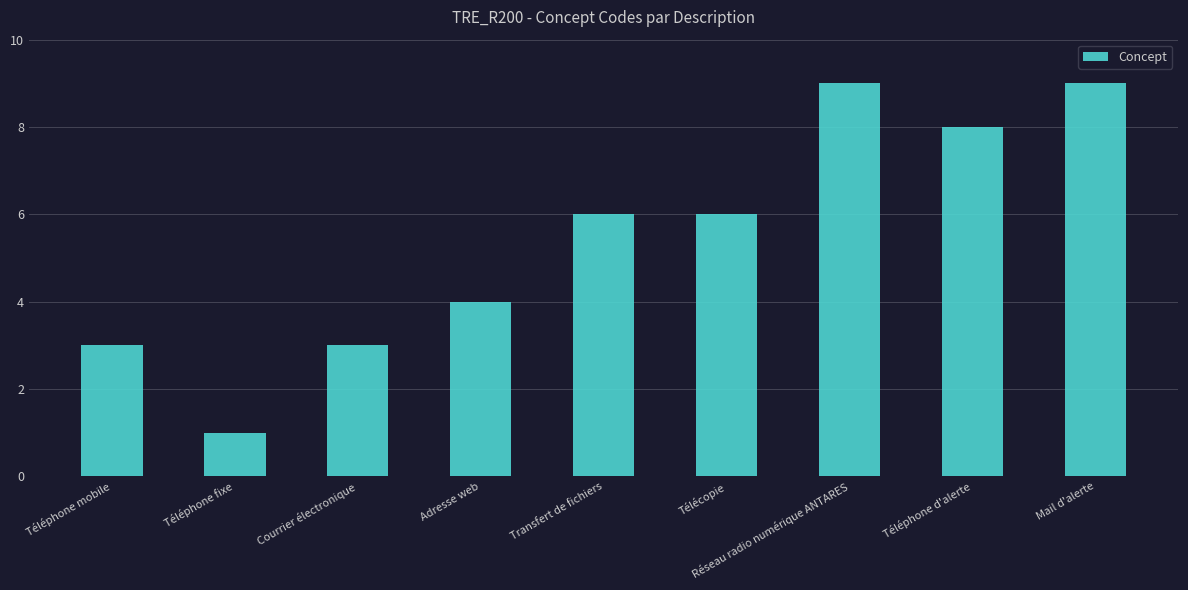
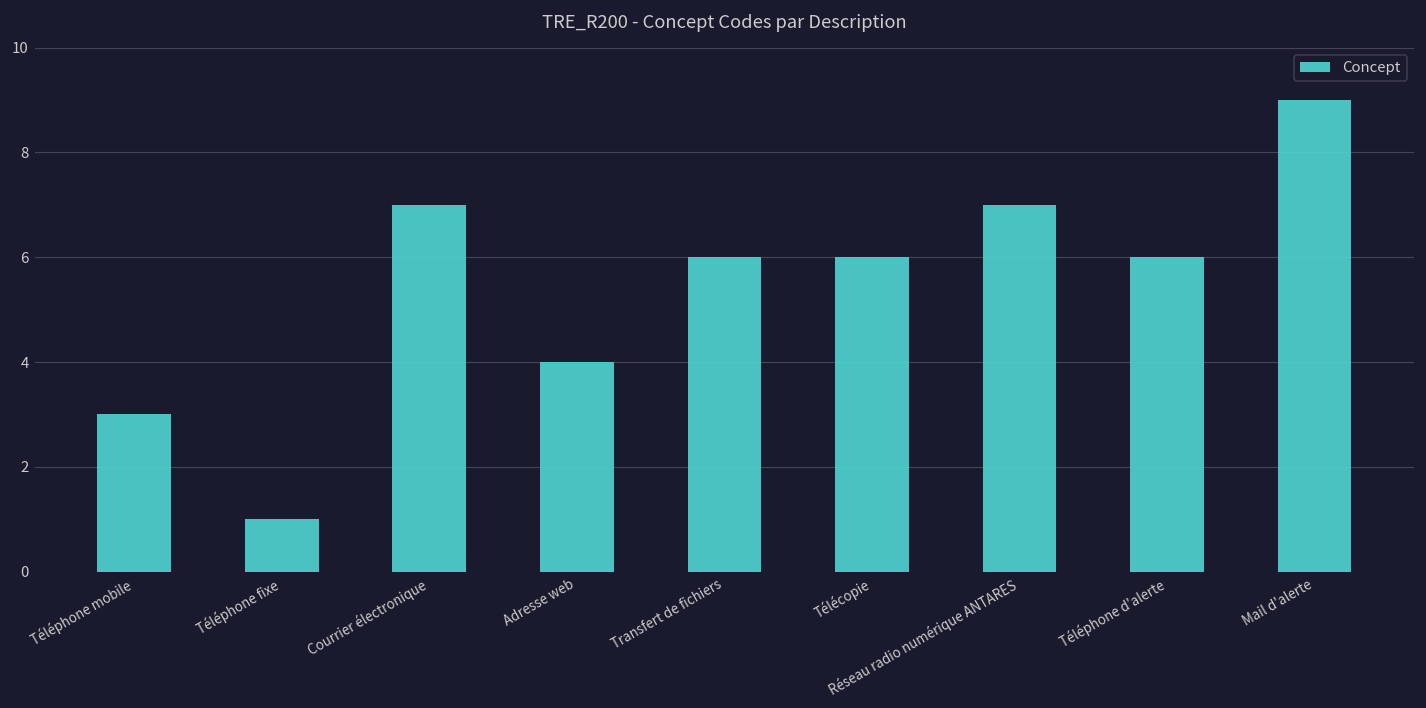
Courrier électronique: 3 -> 7
Réseau radio numérique ANTARES: 9 -> 7
Téléphone d'alerte: 8 -> 6
